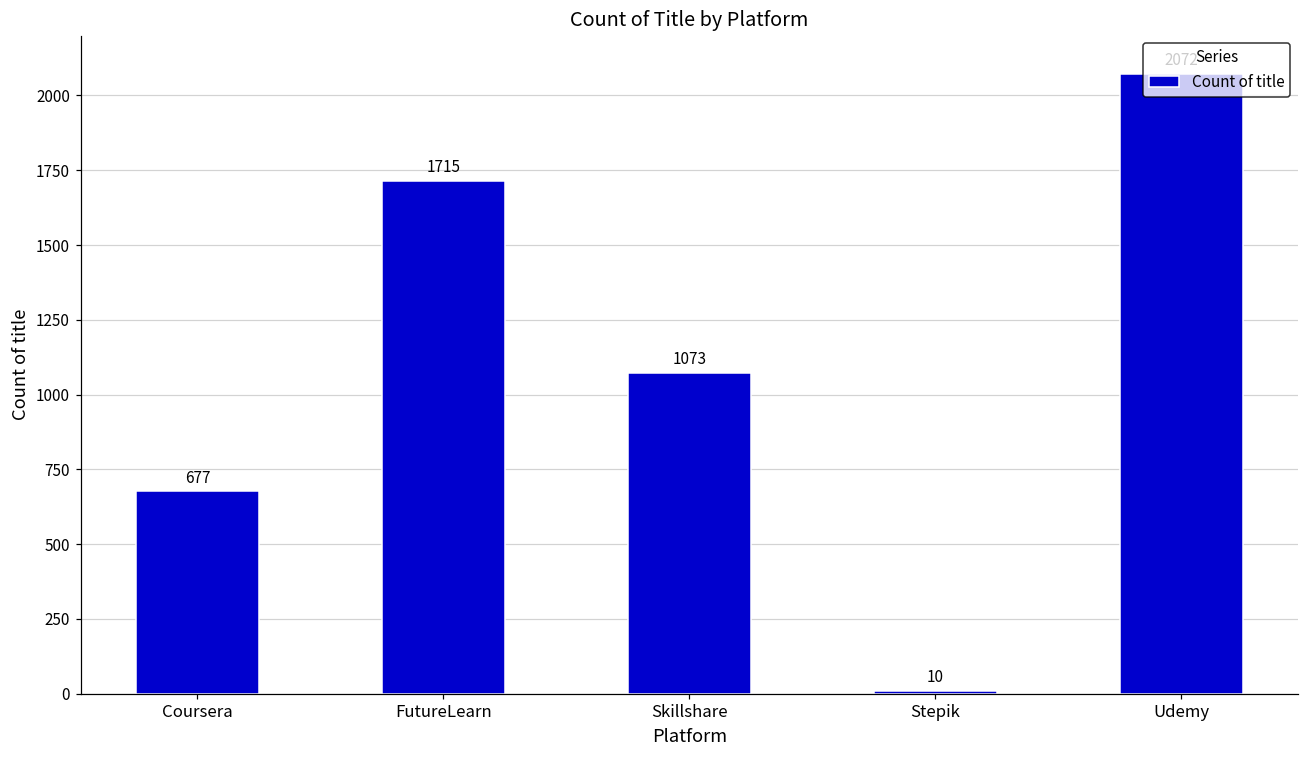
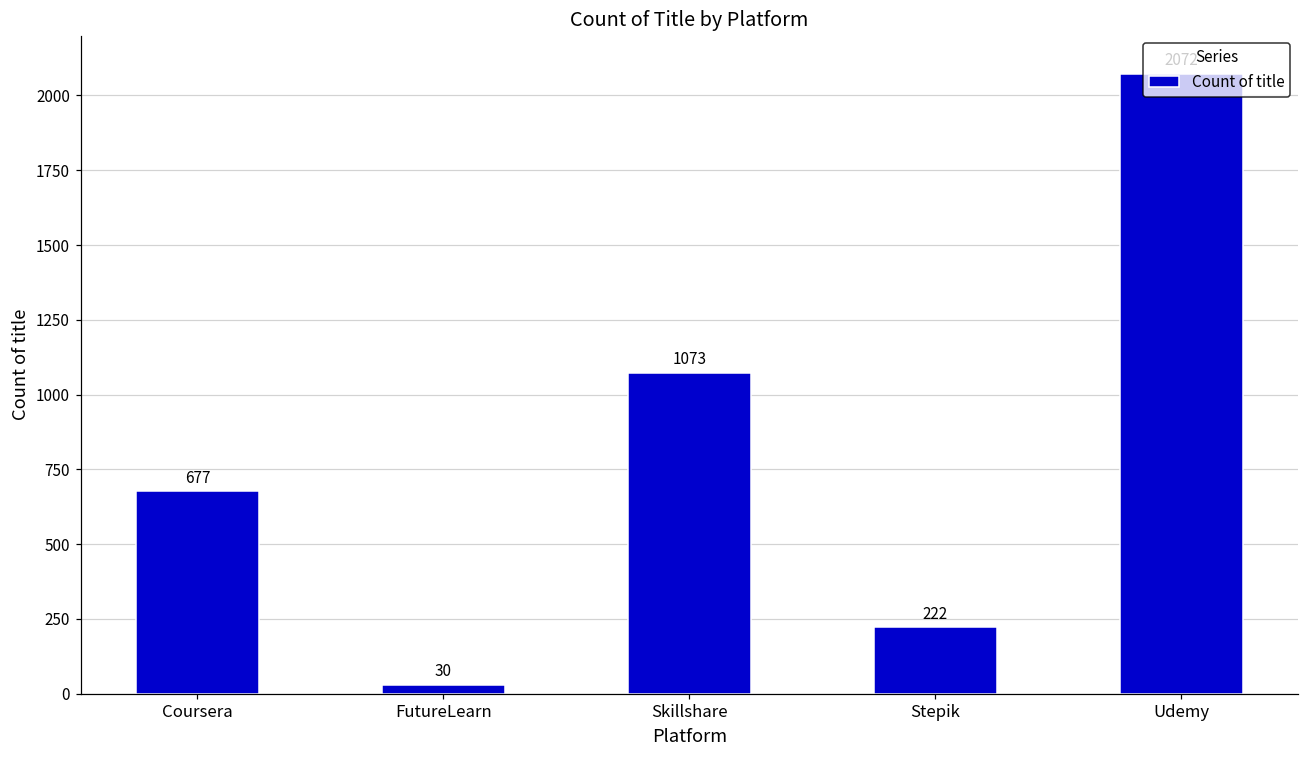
FutureLearn: 1715 -> 30
Stepik: 10 -> 222
